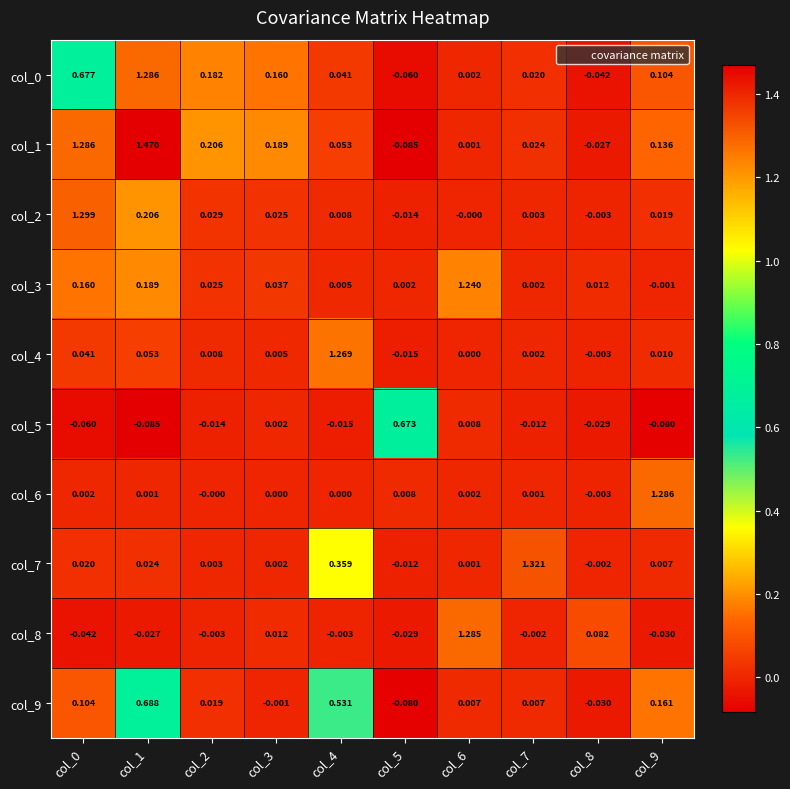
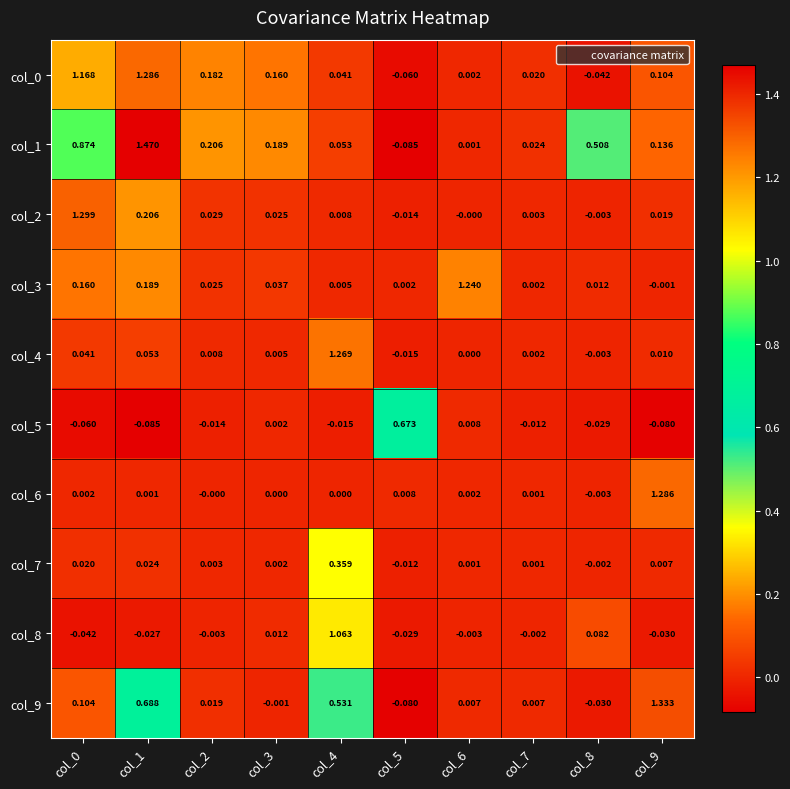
col_0, col_0: 0.677 -> 1.168
col_1, col_0: 1.286 -> 0.874
col_1, col_8: -0.027 -> 0.508
col_7, col_7: 1.321 -> 0.001
col_8, col_4: -0.003 -> 1.063
col_8, col_6: 1.285 -> -0.003
col_9, col_9: 0.161 -> 1.333
